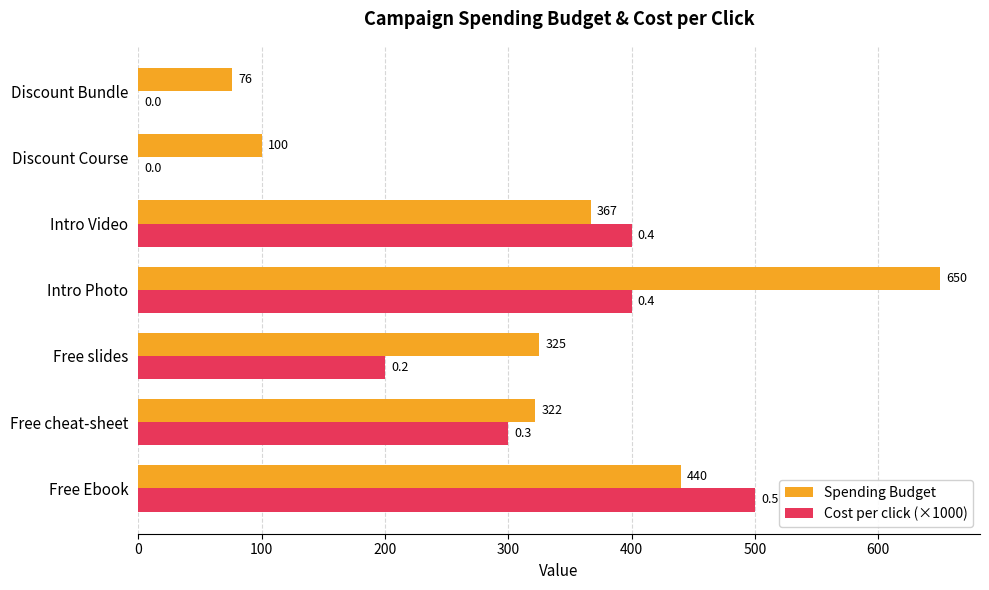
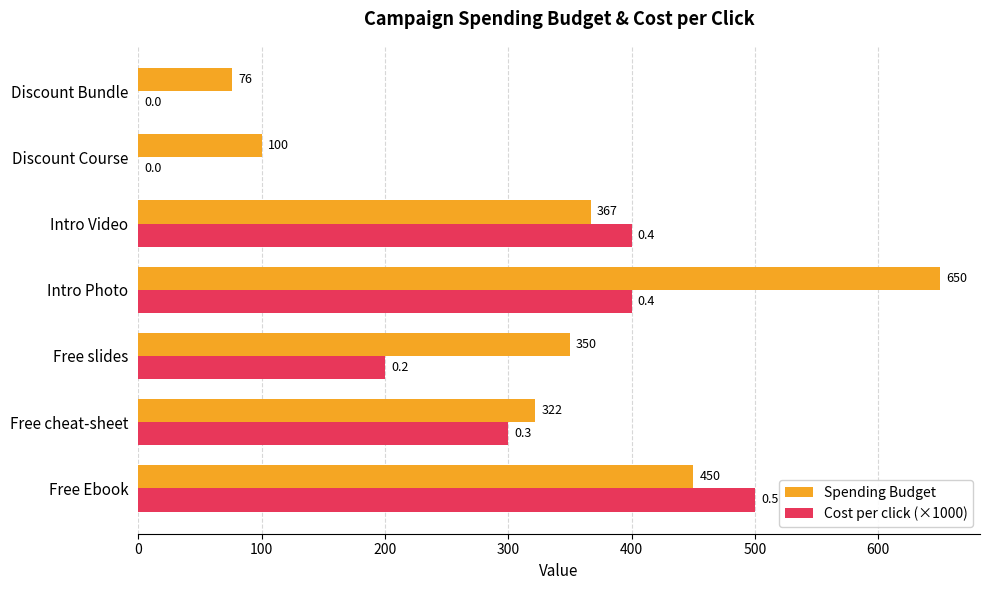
Spending Budget, Free slides: 325 -> 350
Spending Budget, Free Ebook: 440 -> 450
